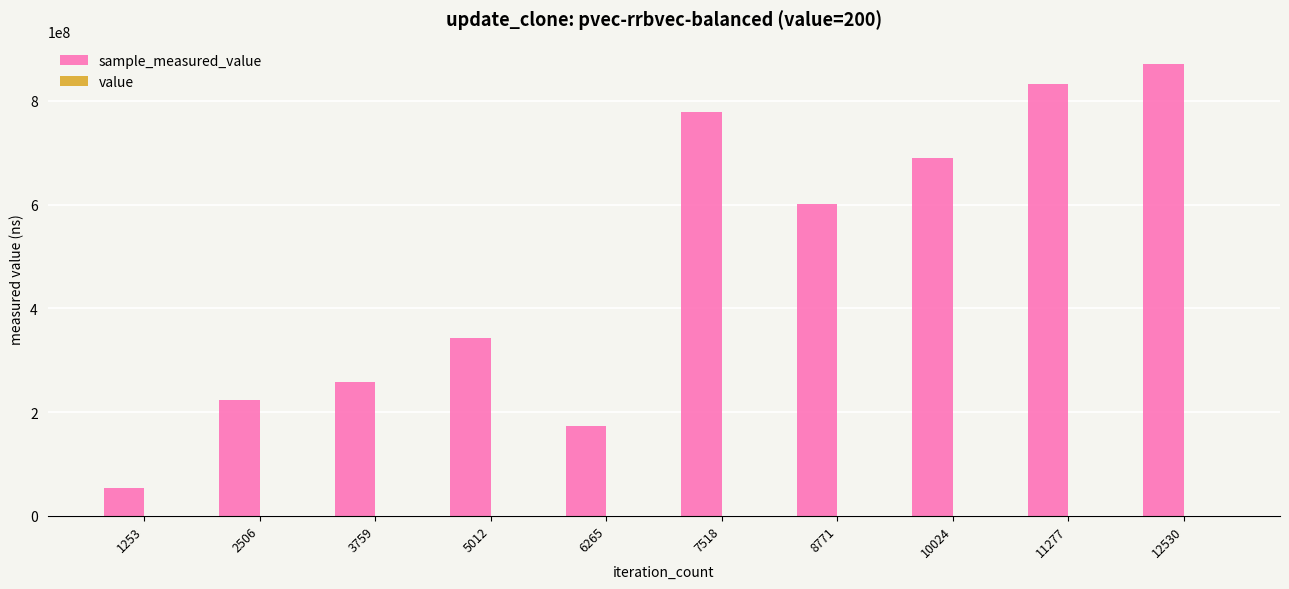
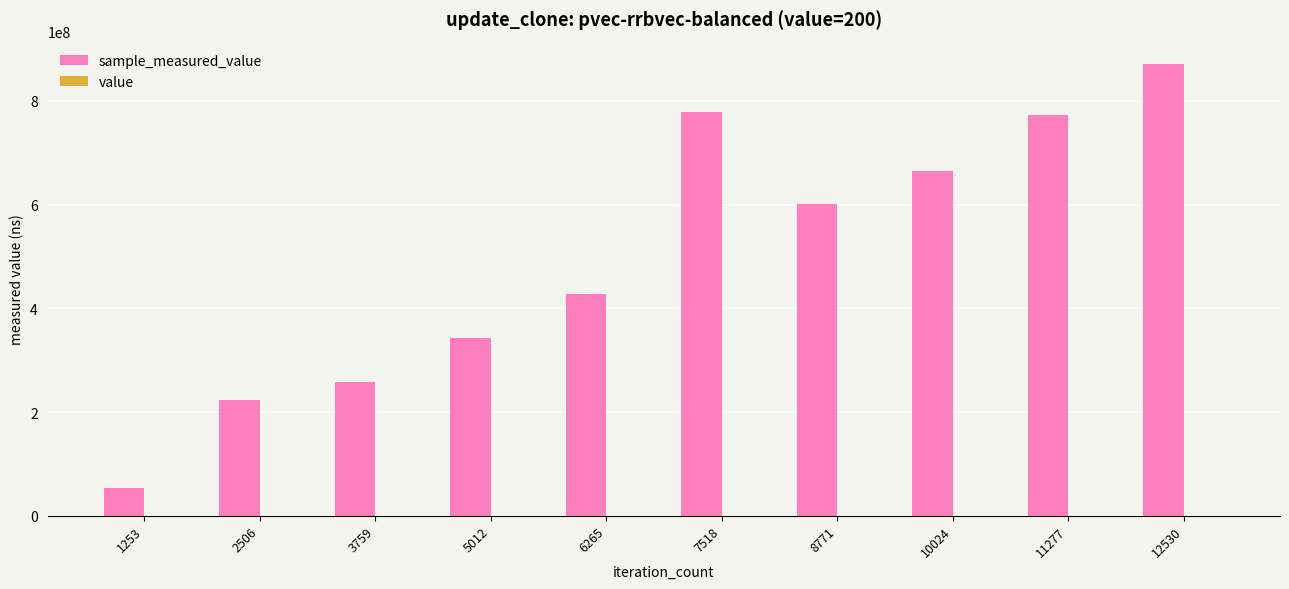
sample_measured_value, 6265: 170000000 -> 430000000
sample_measured_value, 10024: 690000000 -> 660000000
sample_measured_value, 11277: 830000000 -> 770000000
